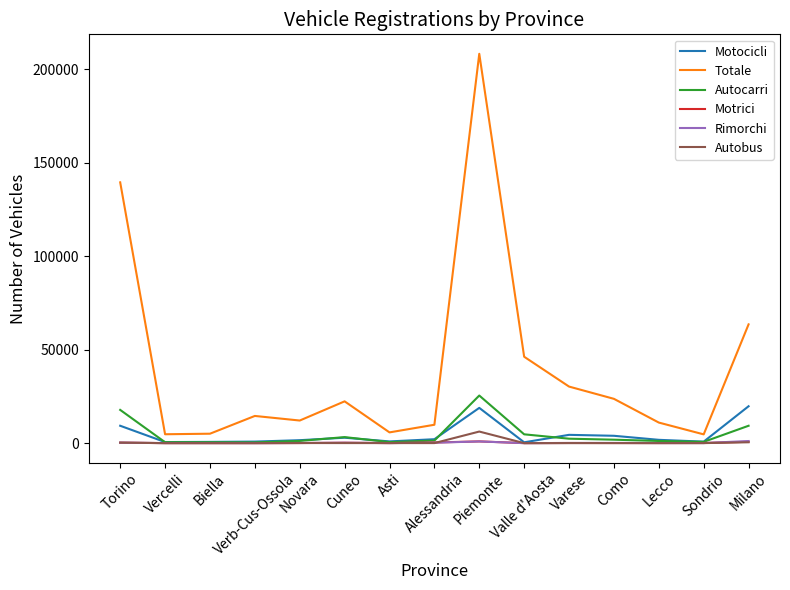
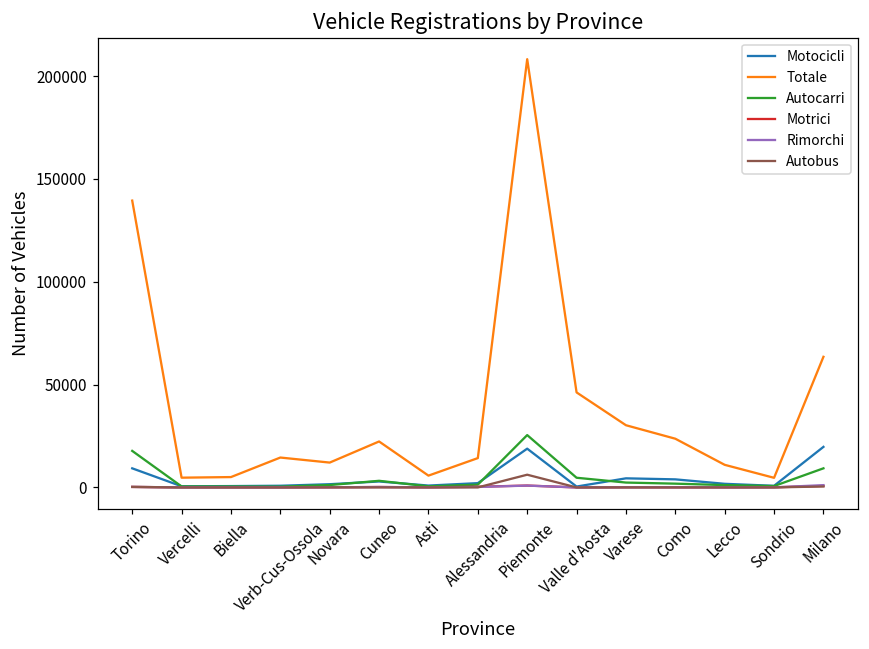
Totale, Alessandria: 10000 -> 14000
